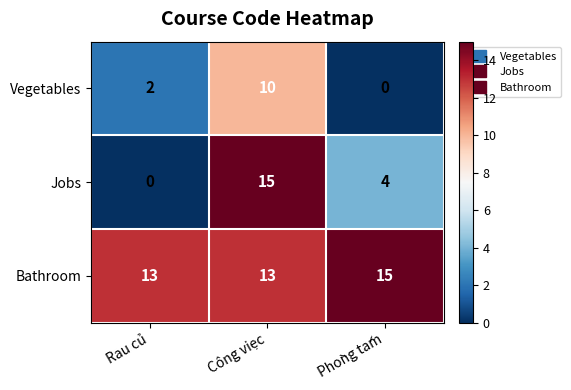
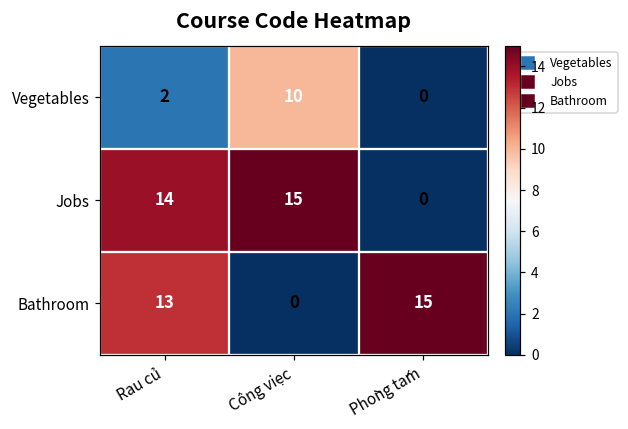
Jobs, Rau củ: 0 -> 14
Jobs, Phòng tám: 4 -> 0
Bathroom, Công viẹc: 13 -> 0
